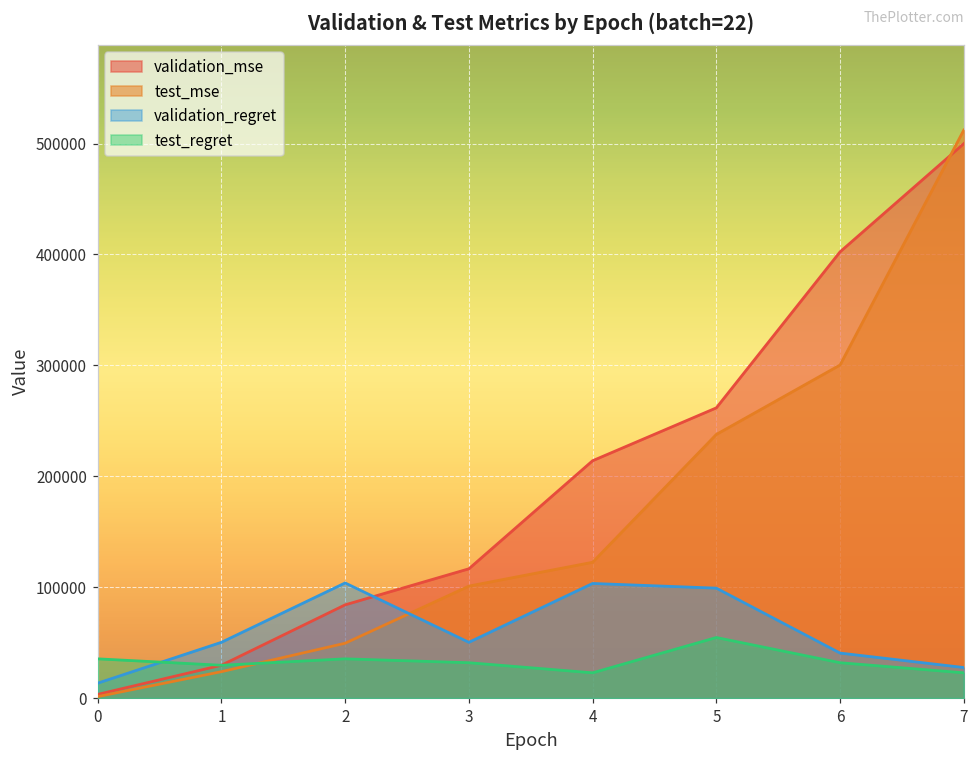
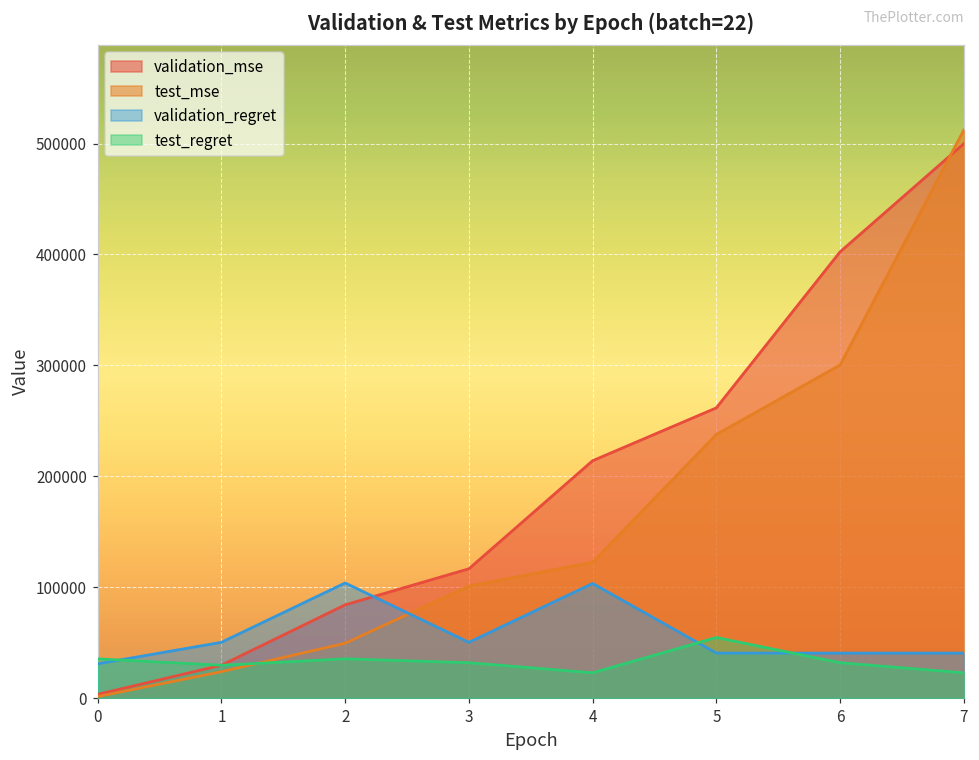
validation_regret, 0: 13000 -> 31000
validation_regret, 5: 99000 -> 41000
validation_regret, 7: 28000 -> 41000
